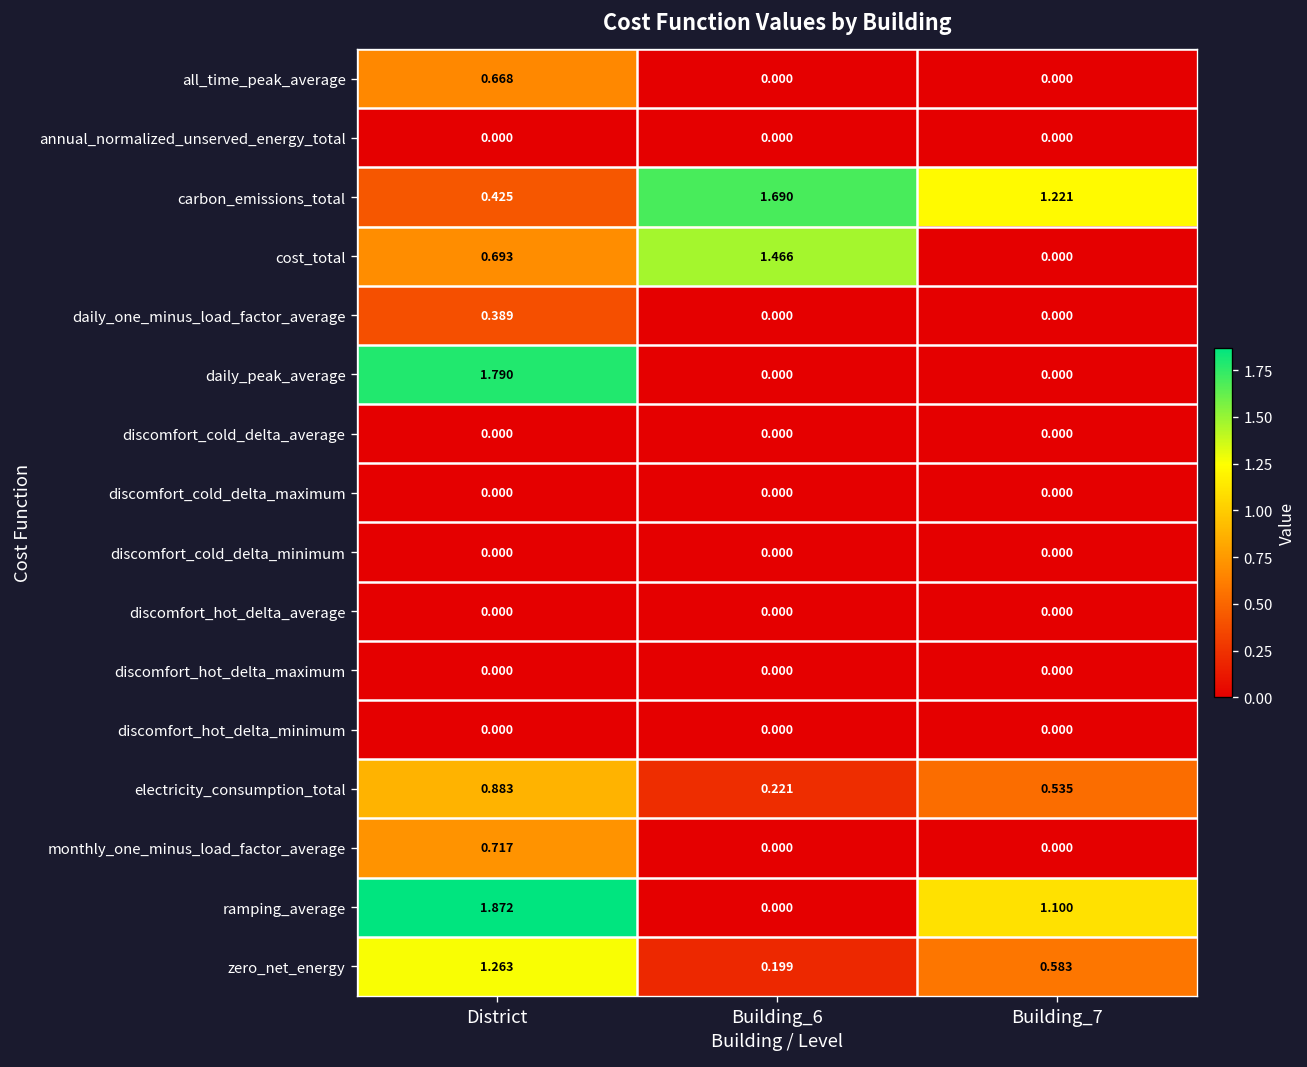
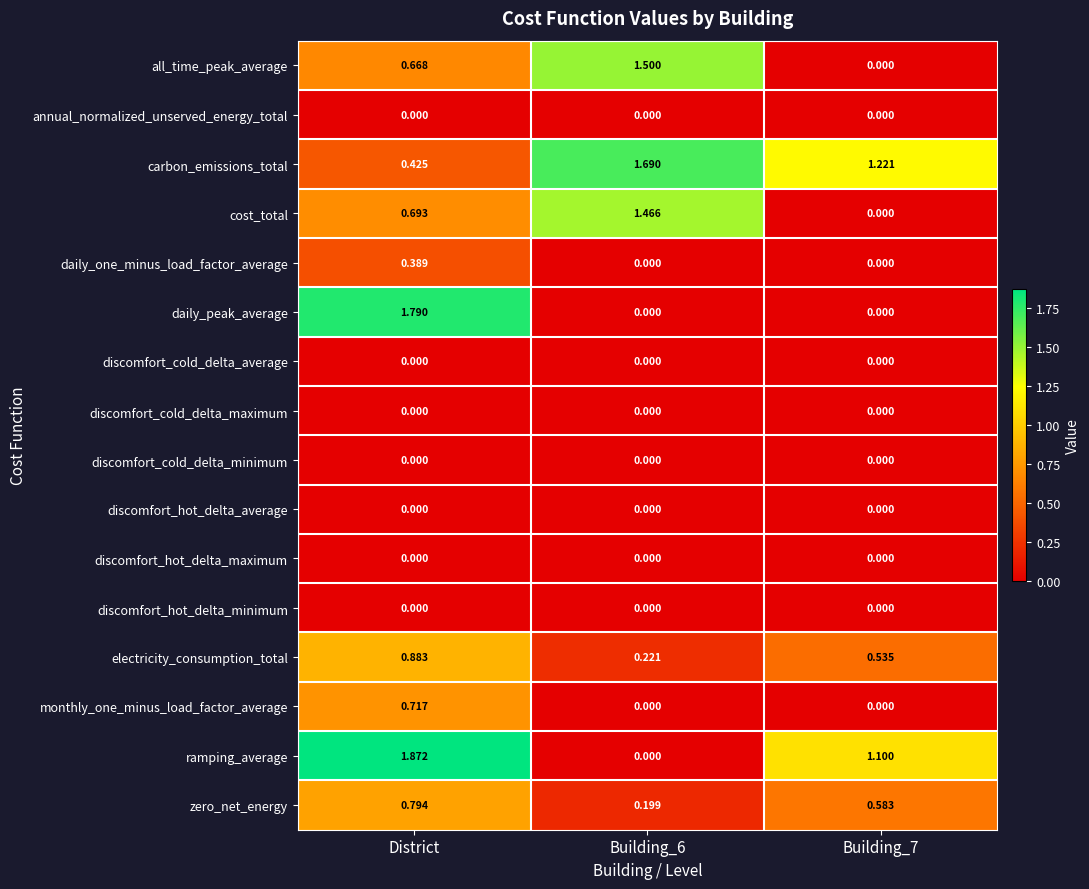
all_time_peak_average, Building_6: 0.000 -> 1.500
zero_net_energy, District: 1.263 -> 0.794
